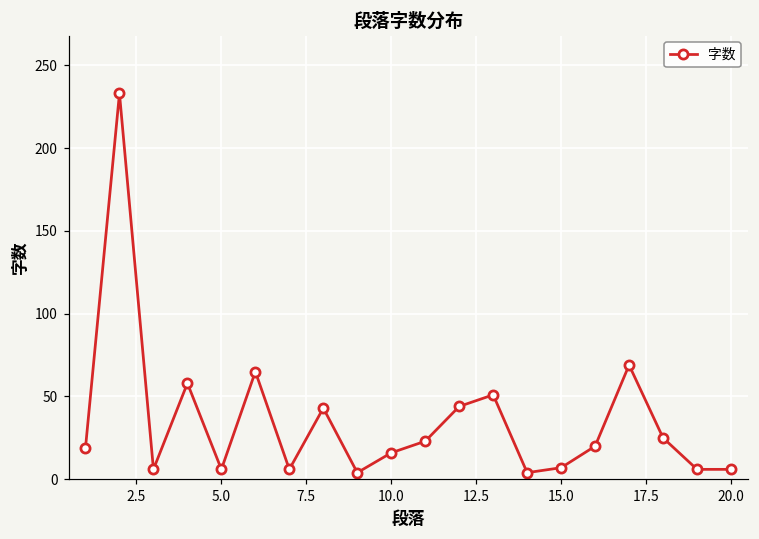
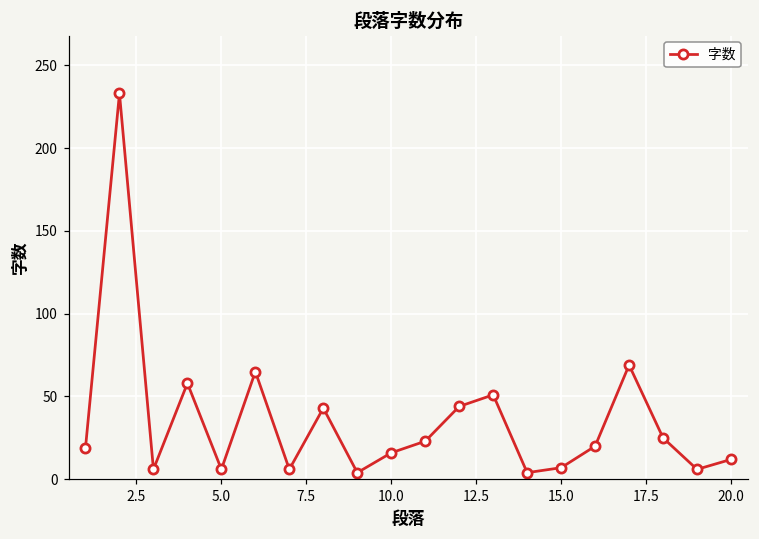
20.0: 6 -> 12
